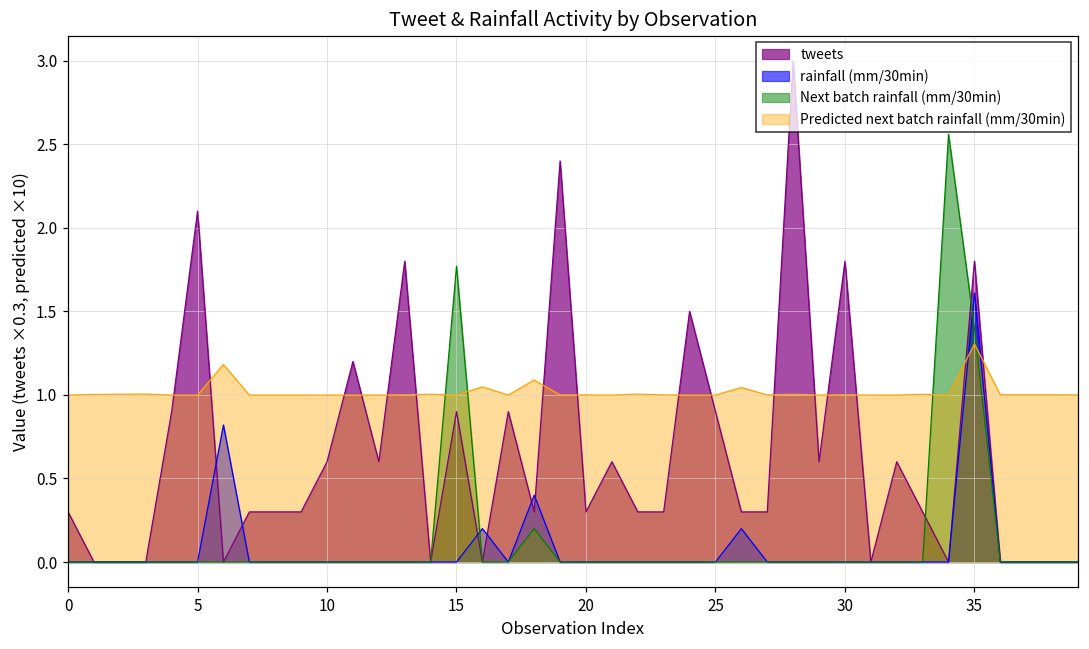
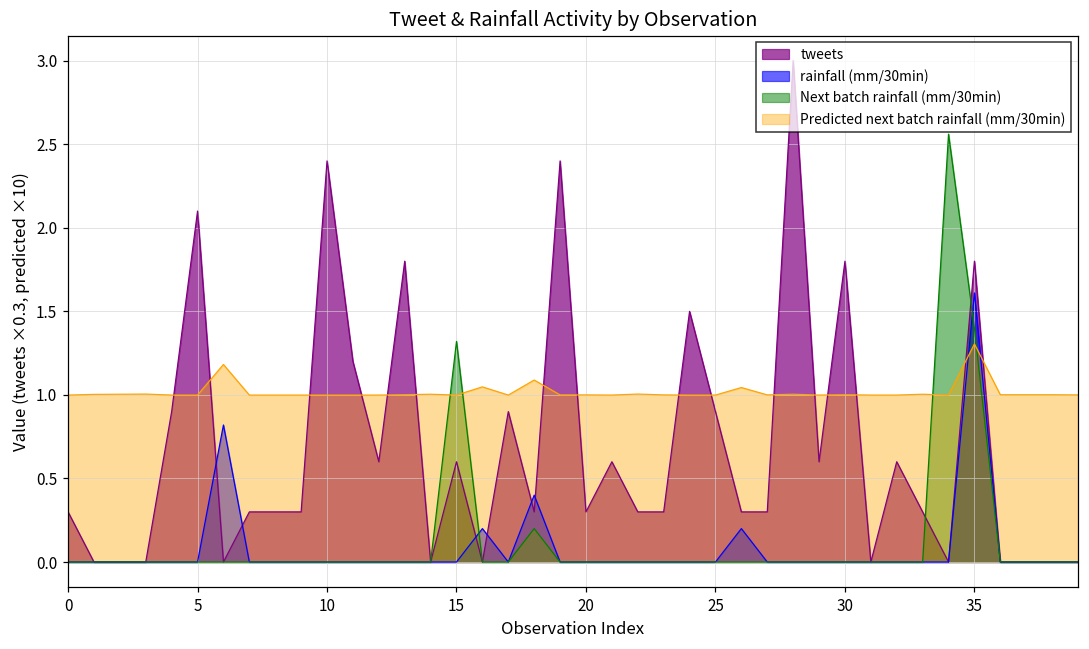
tweets, 10: 0.60 -> 2.40
tweets, 15: 0.90 -> 0.60
Next batch rainfall (mm/30min), 15: 1.77 -> 1.32
